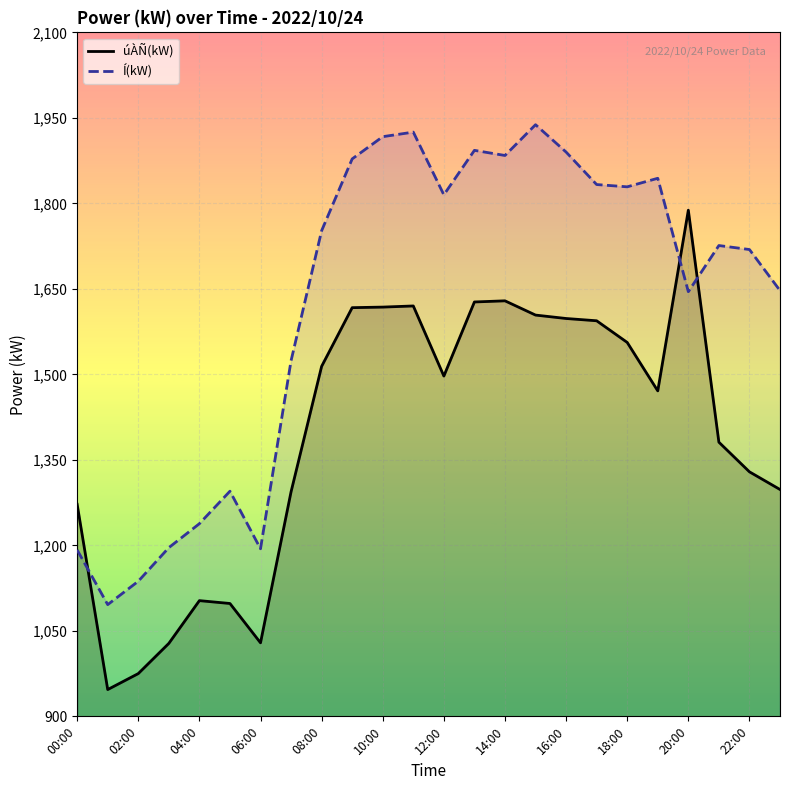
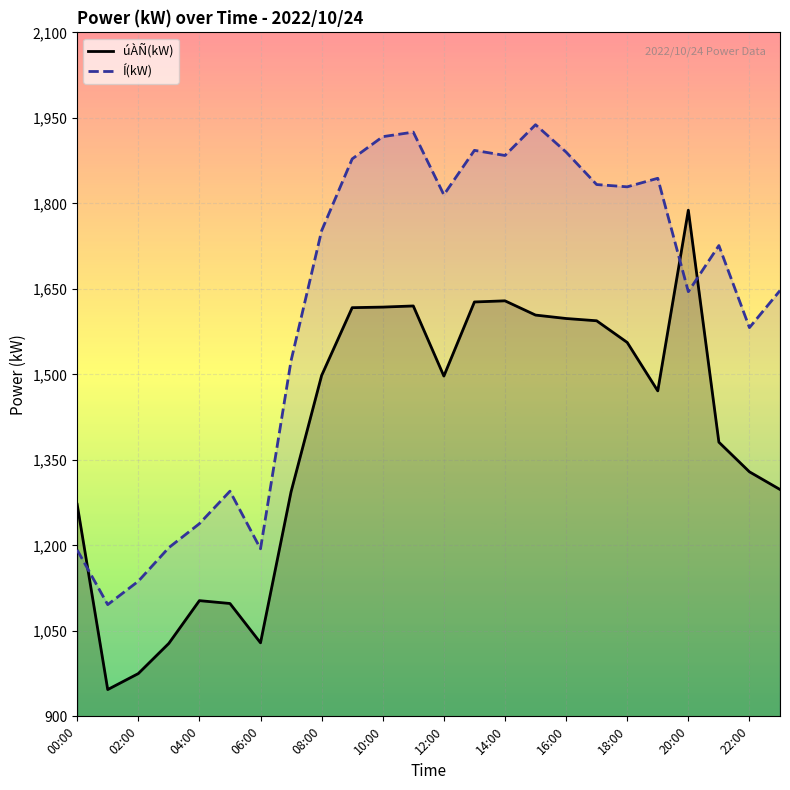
úÀÑ(kW), 08:00: 1,510 -> 1,500
Í(kW), 22:00: 1,720 -> 1,580
